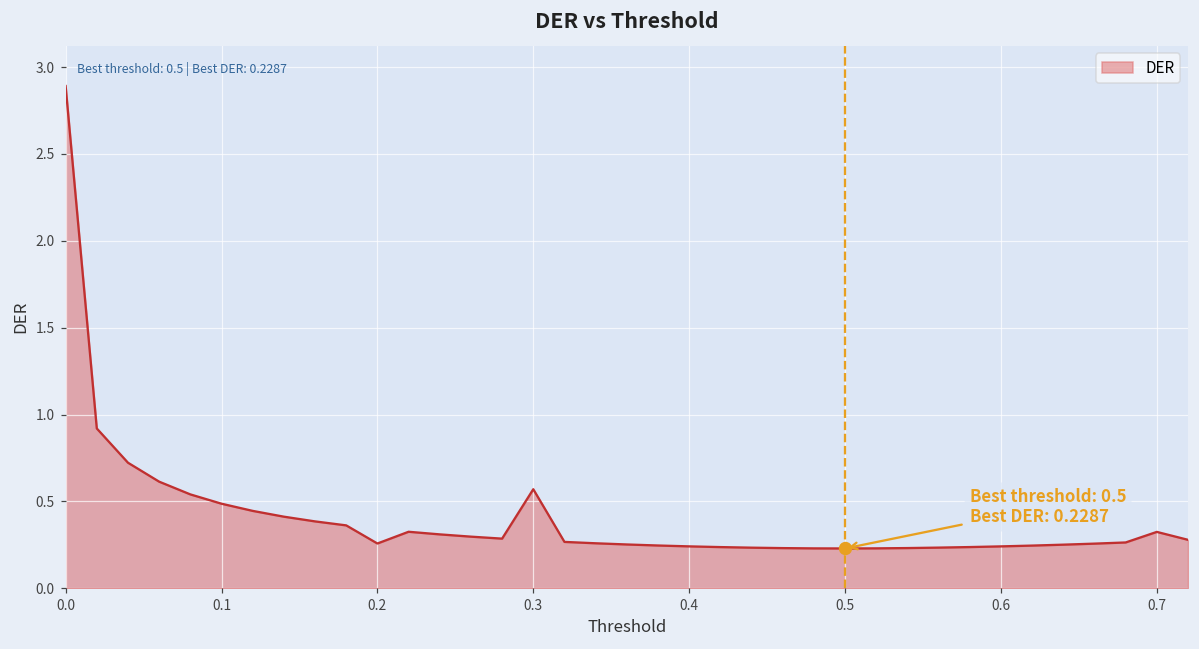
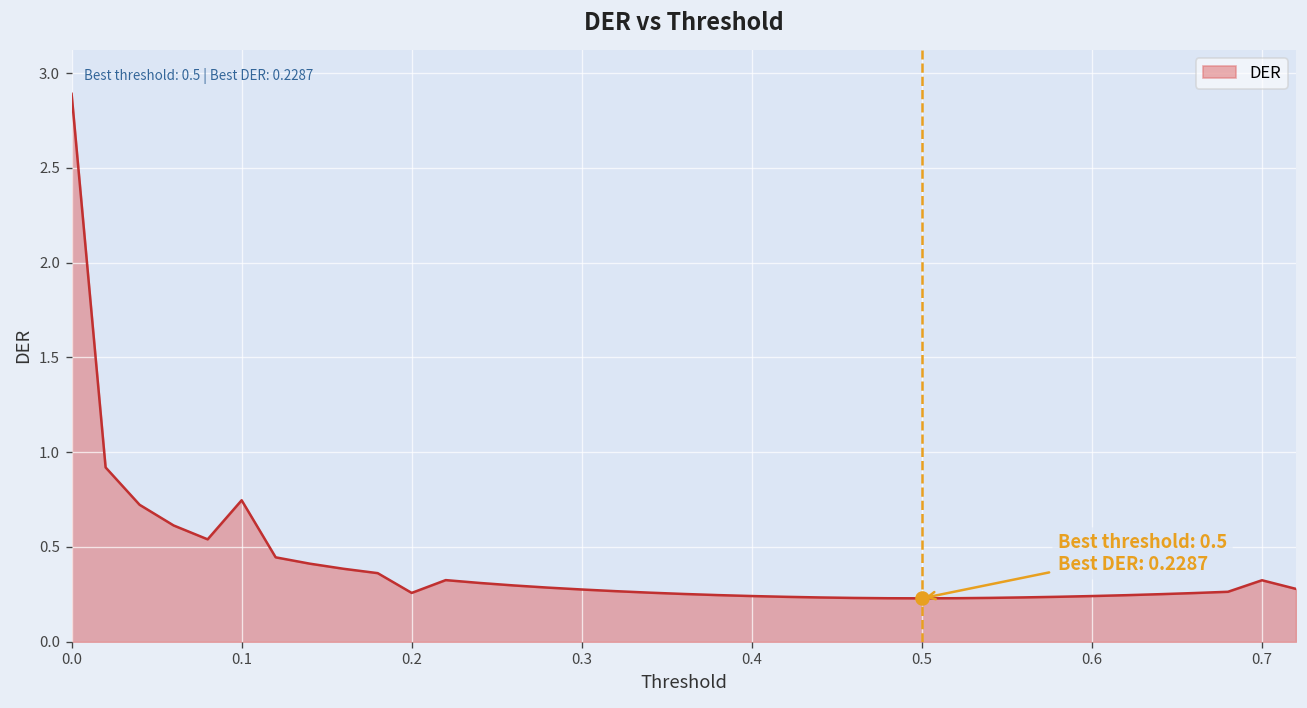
DER, 0.1: 0.49 -> 0.75
DER, 0.3: 0.57 -> 0.28
